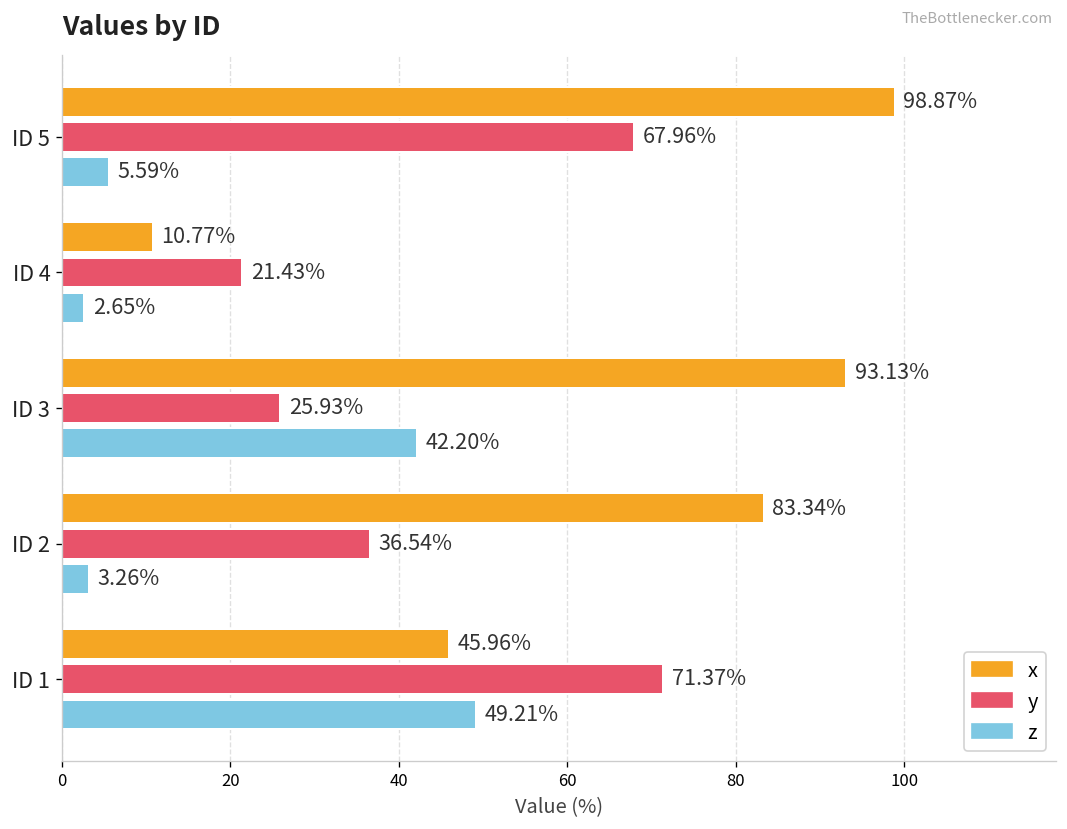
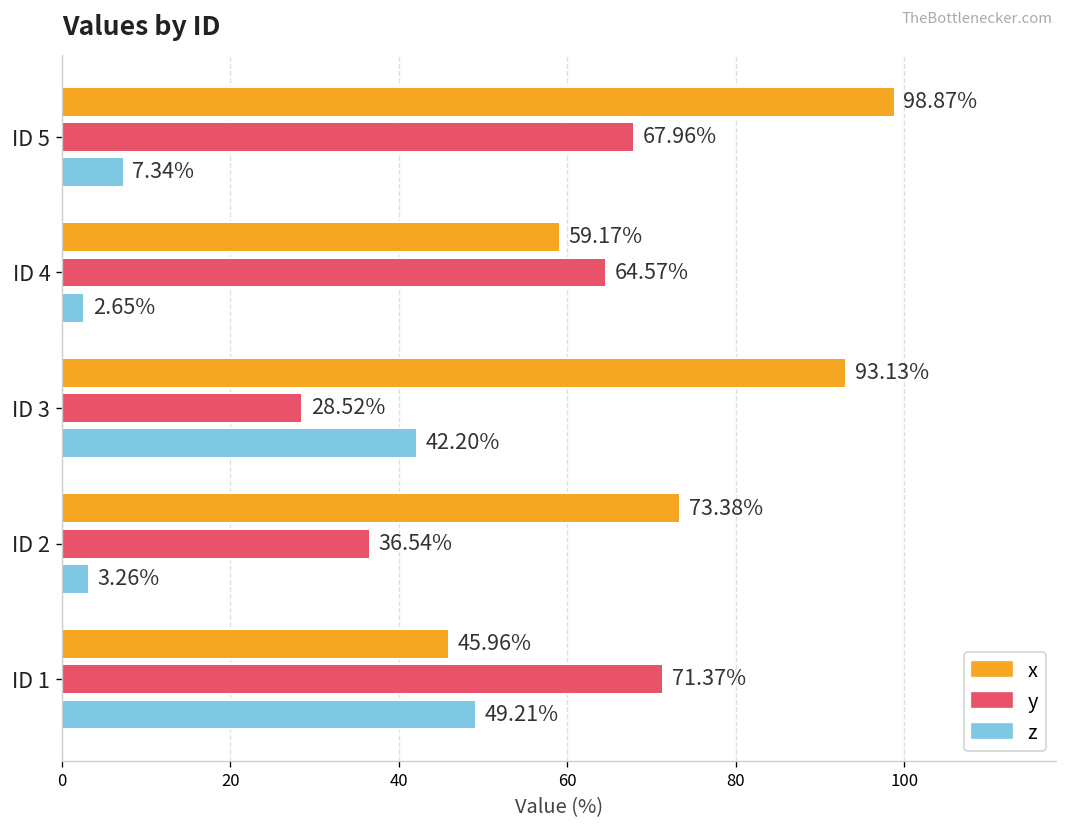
z, ID 5: 5.59% -> 7.34%
x, ID 4: 10.77% -> 59.17%
y, ID 4: 21.43% -> 64.57%
y, ID 3: 25.93% -> 28.52%
x, ID 2: 83.34% -> 73.38%
